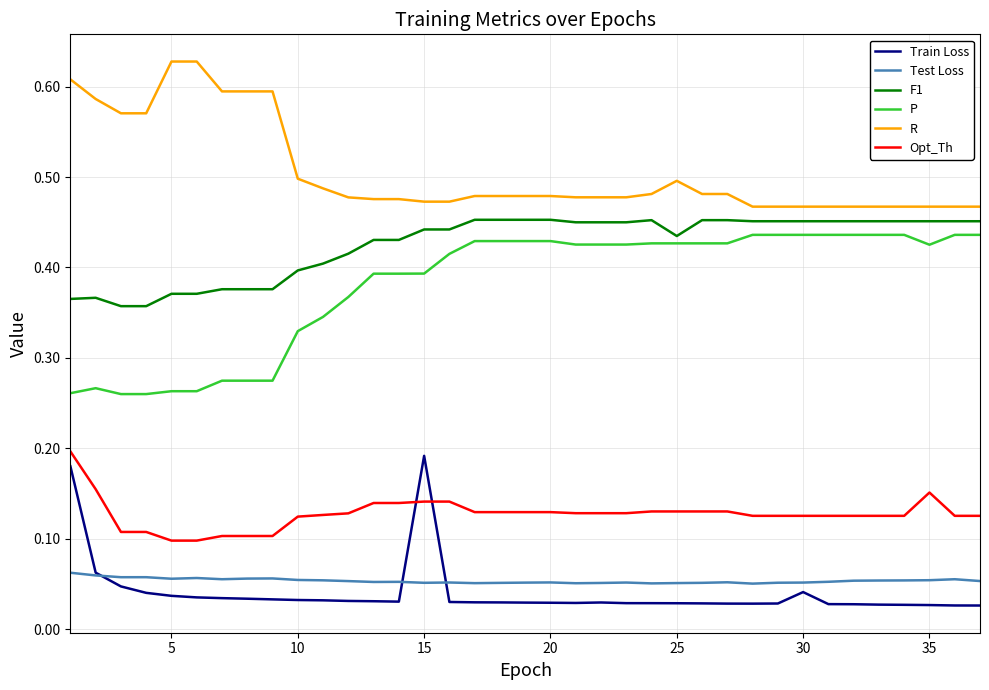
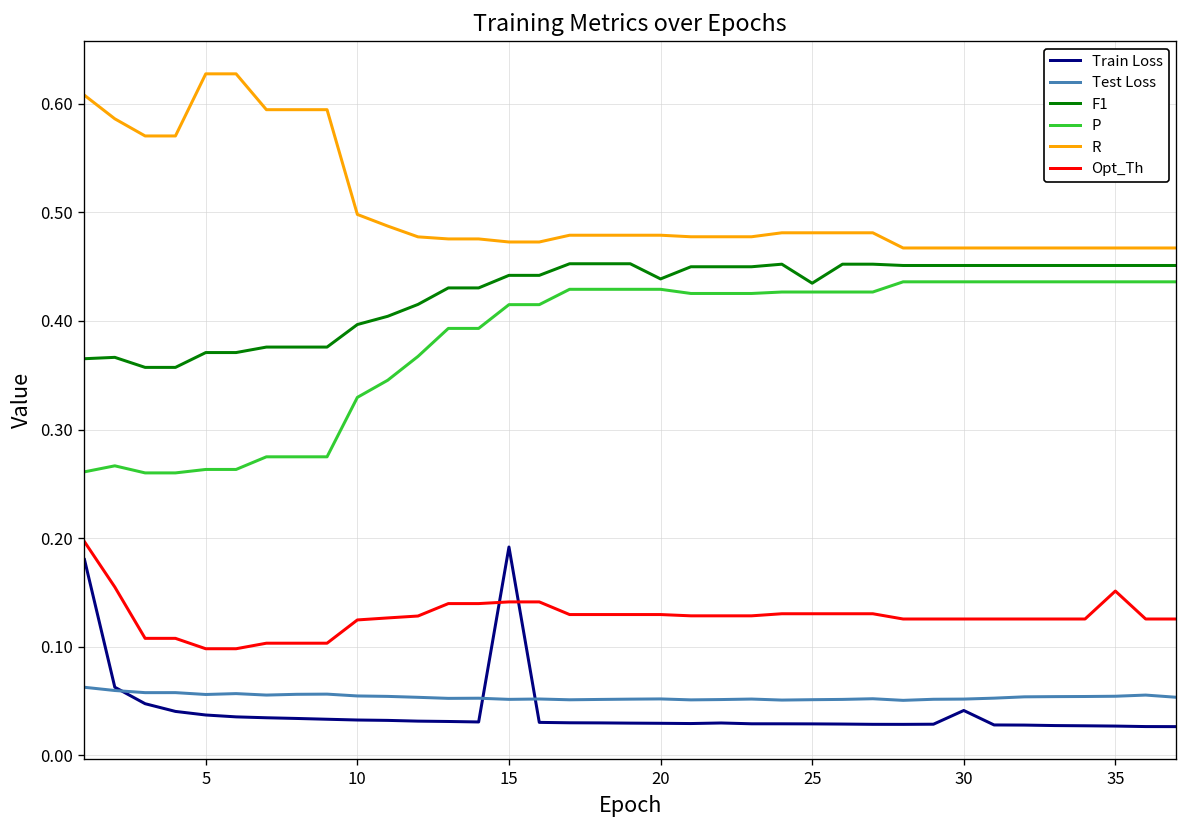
P, 15: 0.39 -> 0.42
F1, 20: 0.45 -> 0.44
R, 25: 0.50 -> 0.48
P, 35: 0.43 -> 0.44
